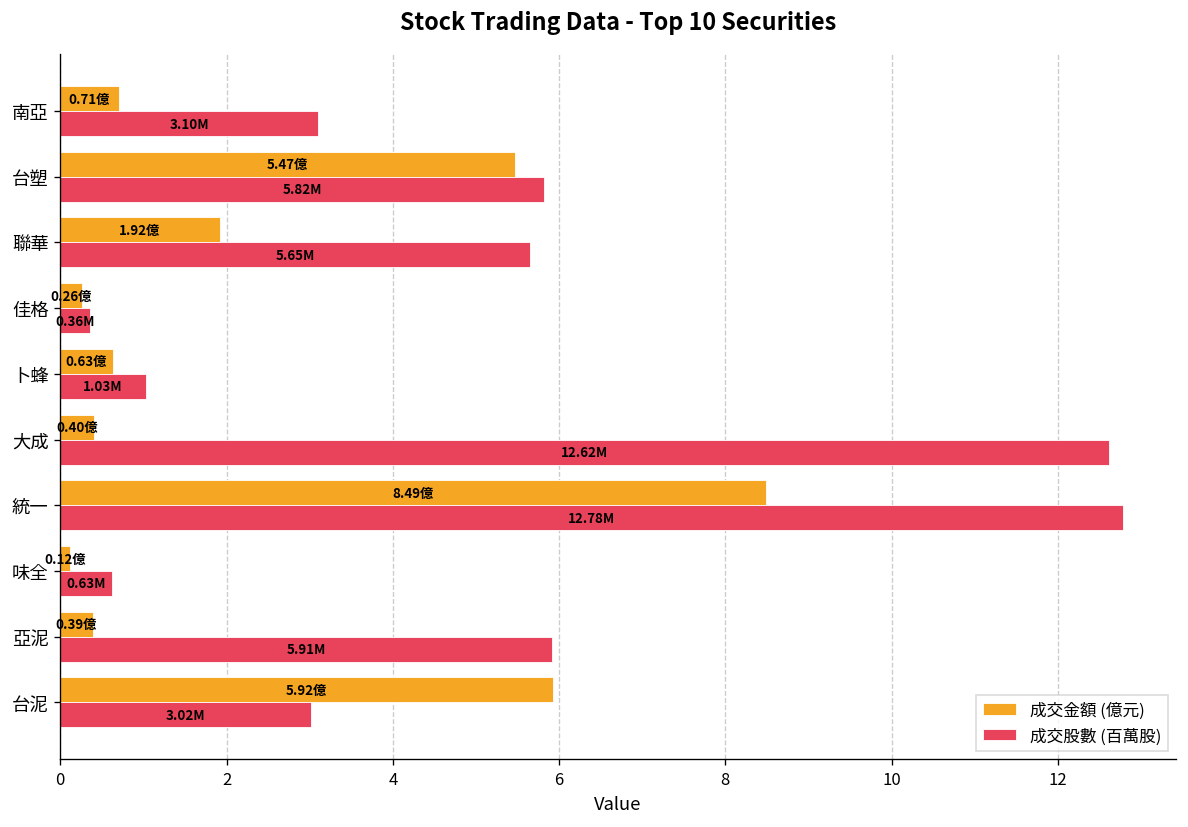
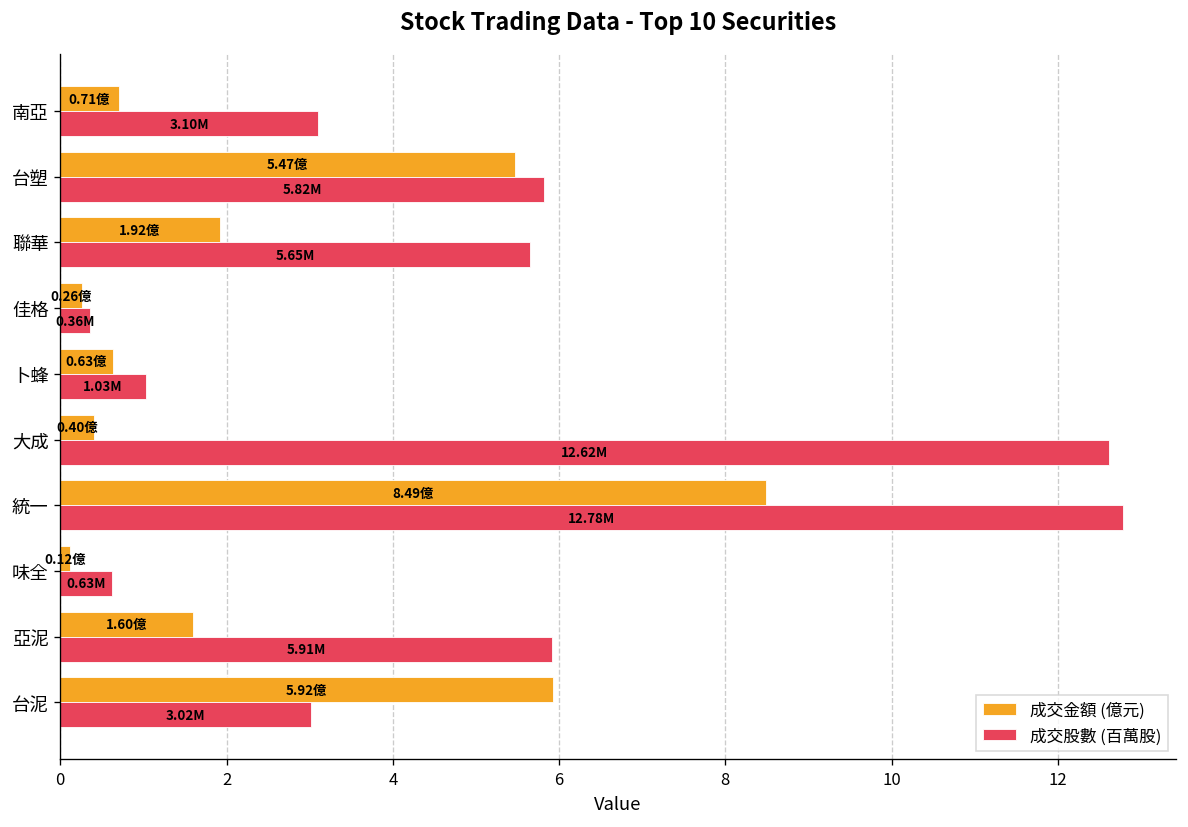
成交金額 (億元), 亞泥: 0.39億 -> 1.60億
